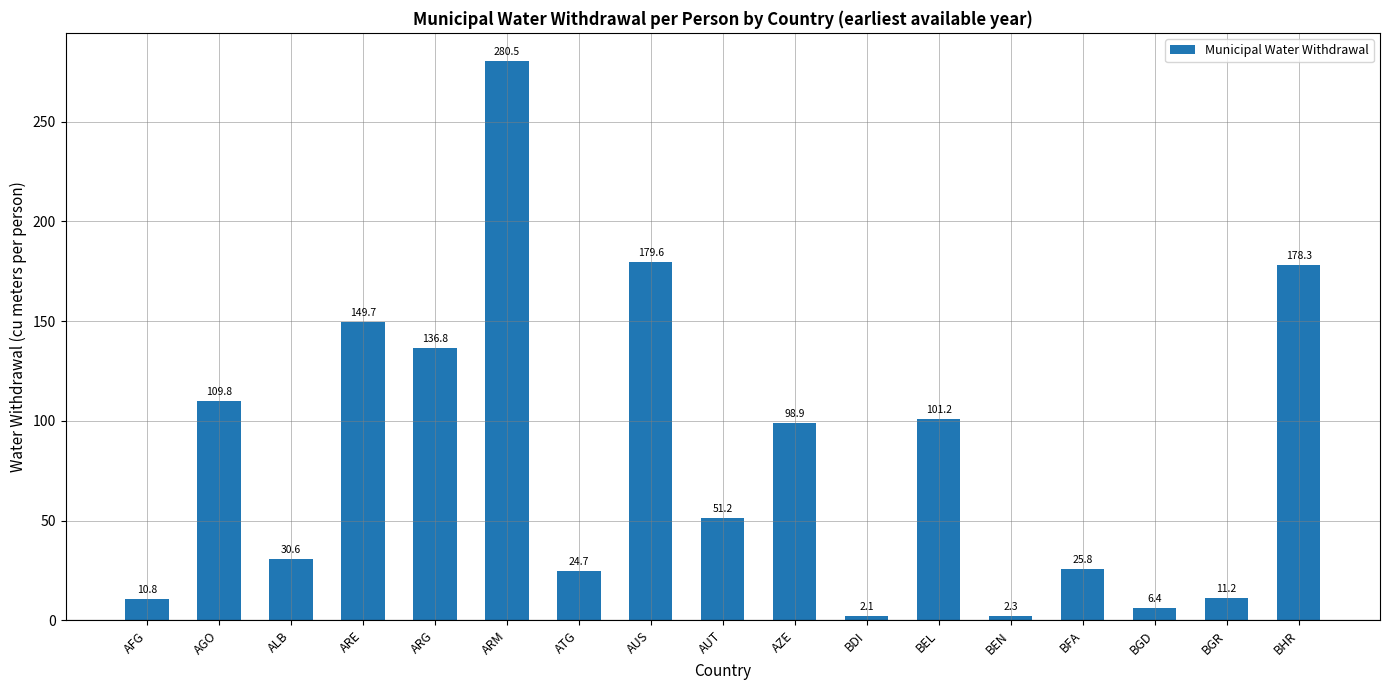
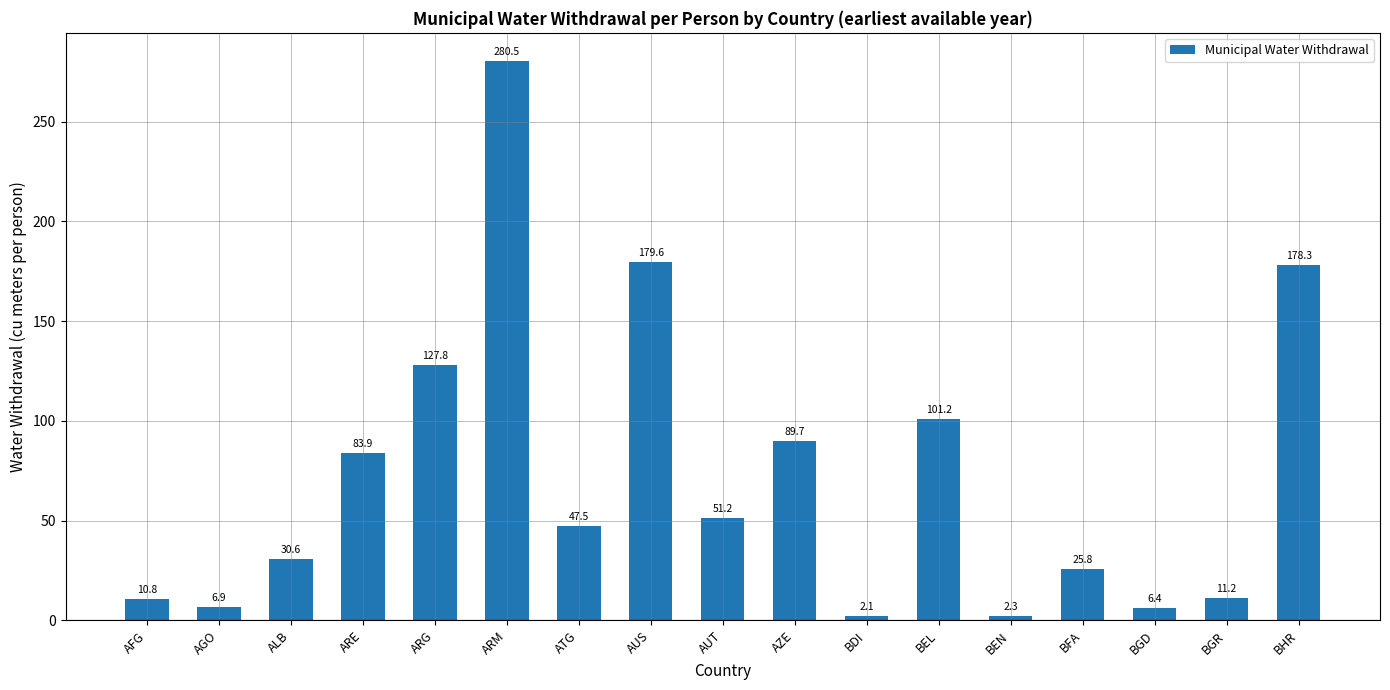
AGO: 109.8 -> 6.9
ARE: 149.7 -> 83.9
ARG: 136.8 -> 127.8
ATG: 24.7 -> 47.5
AZE: 98.9 -> 89.7
